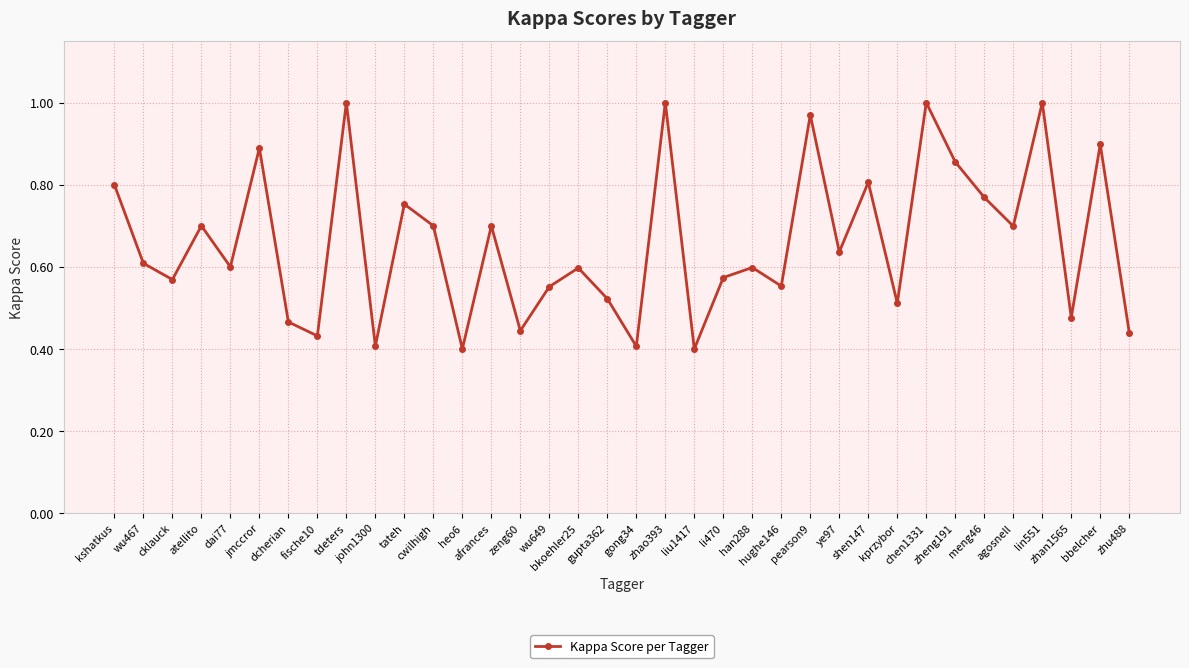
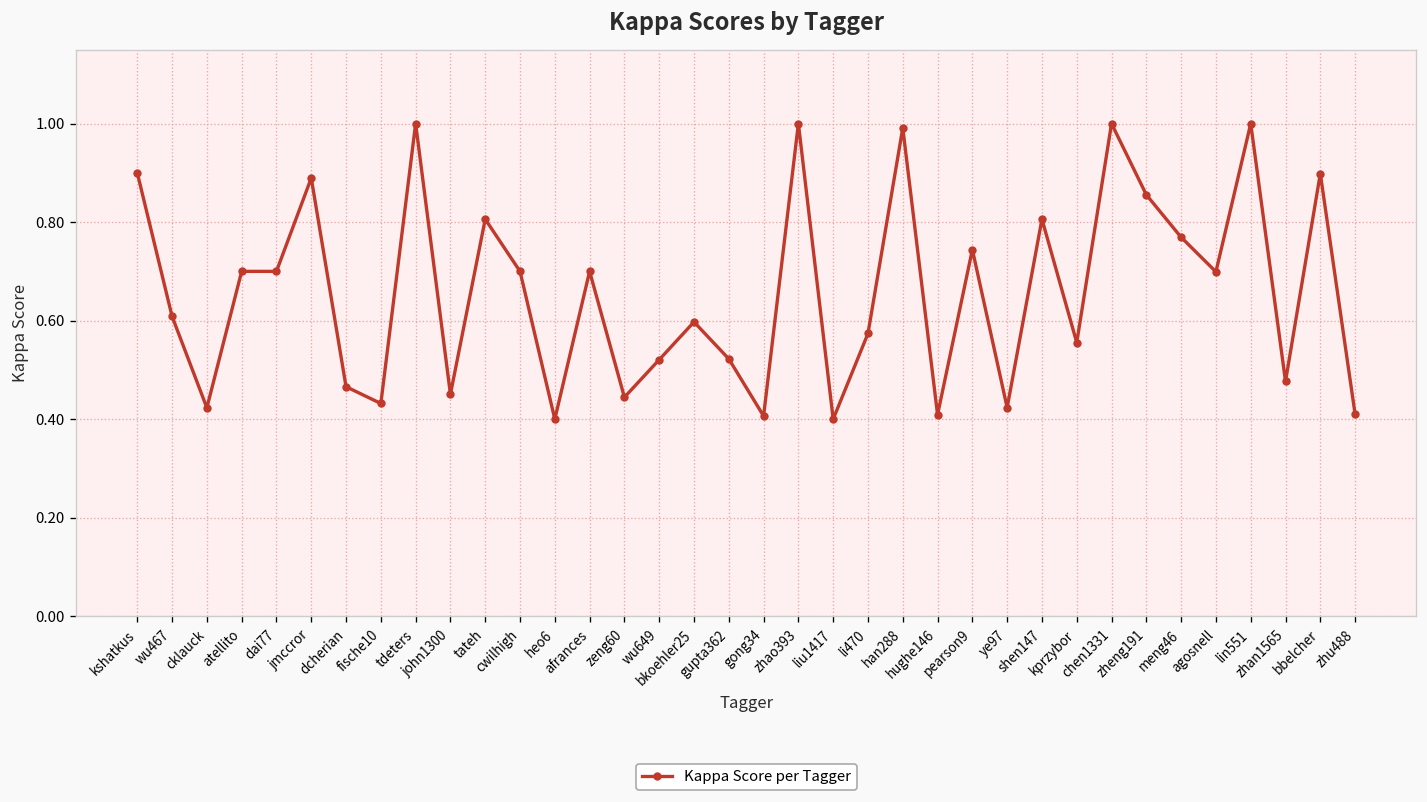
kshatkus: 0.8 -> 0.9
cklauck: 0.57 -> 0.42
dai77: 0.6 -> 0.7
john1300: 0.41 -> 0.45
tateh: 0.75 -> 0.81
wu649: 0.55 -> 0.52
han288: 0.60 -> 0.99
hughe146: 0.55 -> 0.41
pearson9: 0.97 -> 0.74
ye97: 0.64 -> 0.42
kprzybor: 0.51 -> 0.56
zhu488: 0.44 -> 0.41
